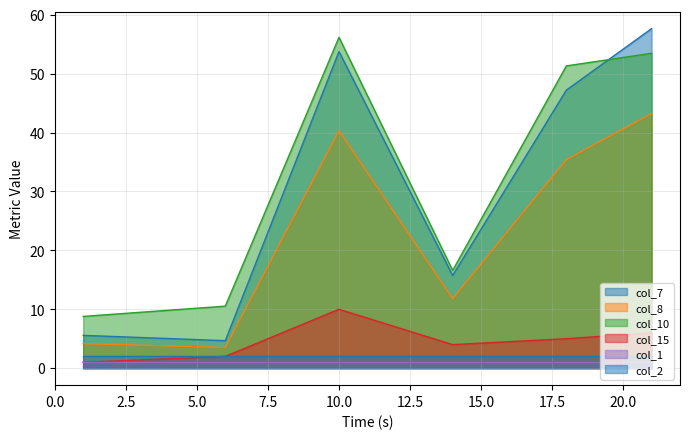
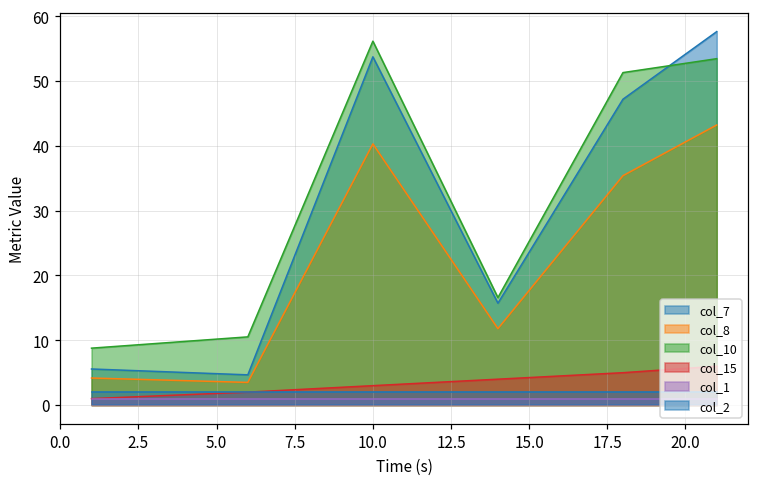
col_15, 10.0: 10 -> 3
